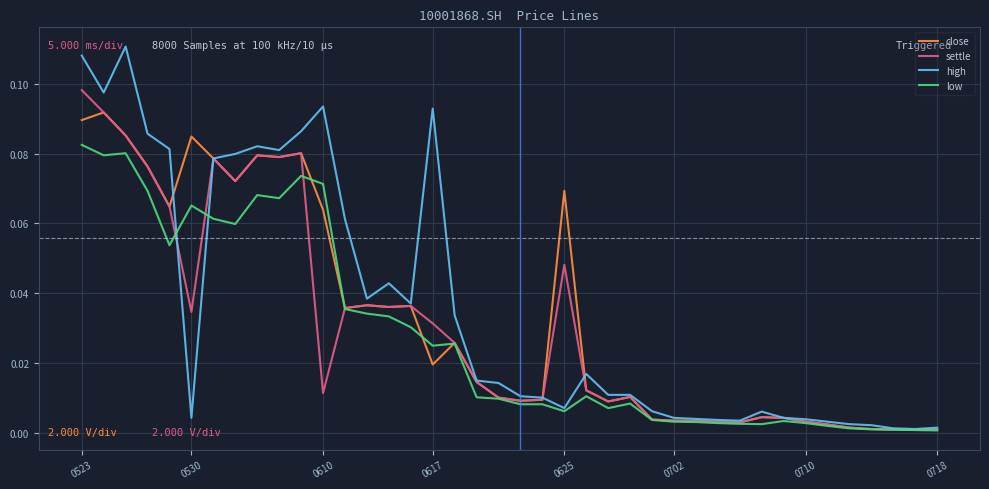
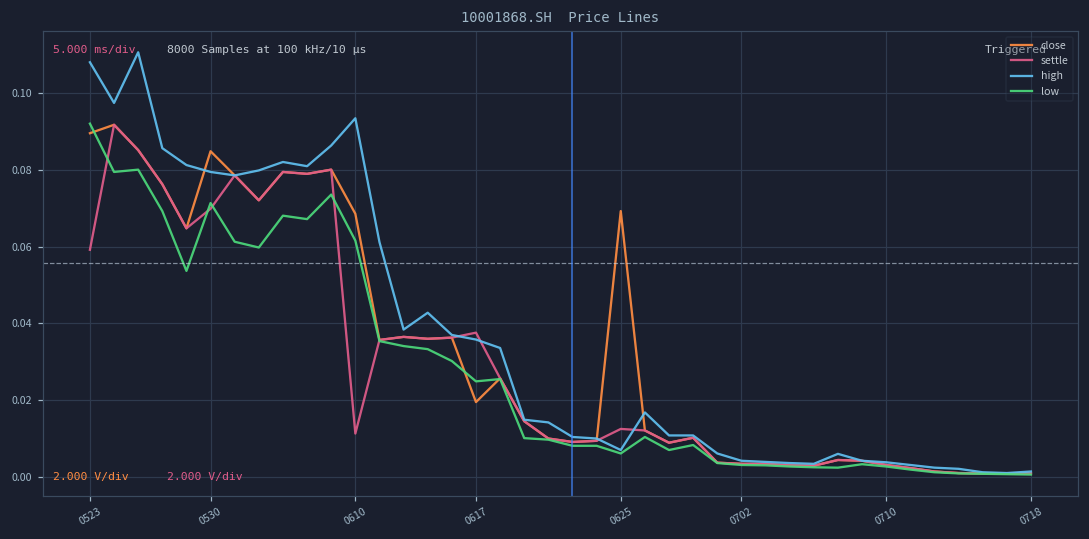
settle, 0523: 0.098 -> 0.059
low, 0523: 0.083 -> 0.092
settle, 0530: 0.035 -> 0.070
high, 0530: 0.004 -> 0.080
low, 0530: 0.065 -> 0.071
close, 0610: 0.064 -> 0.069
low, 0610: 0.071 -> 0.062
settle, 0617: 0.031 -> 0.038
high, 0617: 0.093 -> 0.036
settle, 0625: 0.048 -> 0.013
